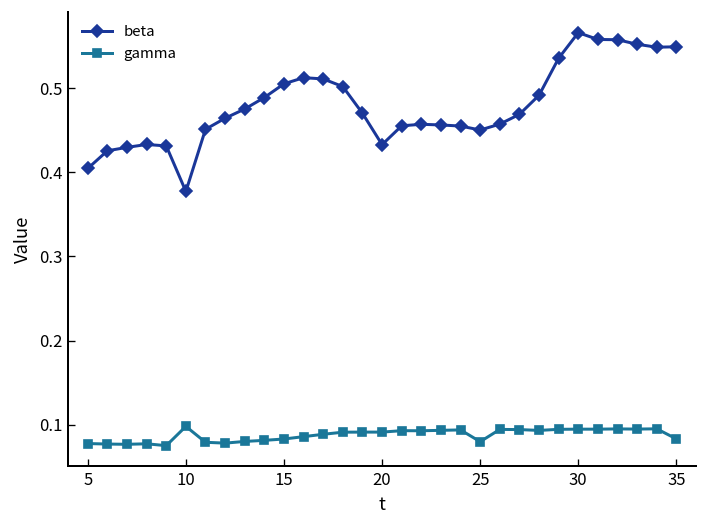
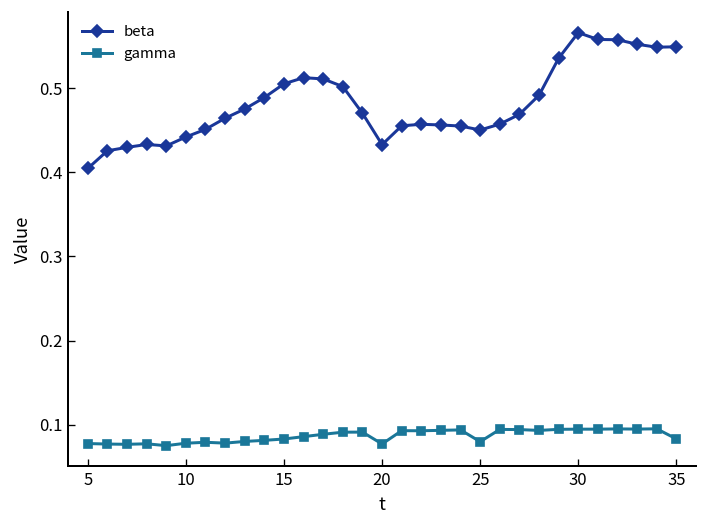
beta, 10: 0.38 -> 0.44
gamma, 10: 0.10 -> 0.08
gamma, 20: 0.09 -> 0.08
